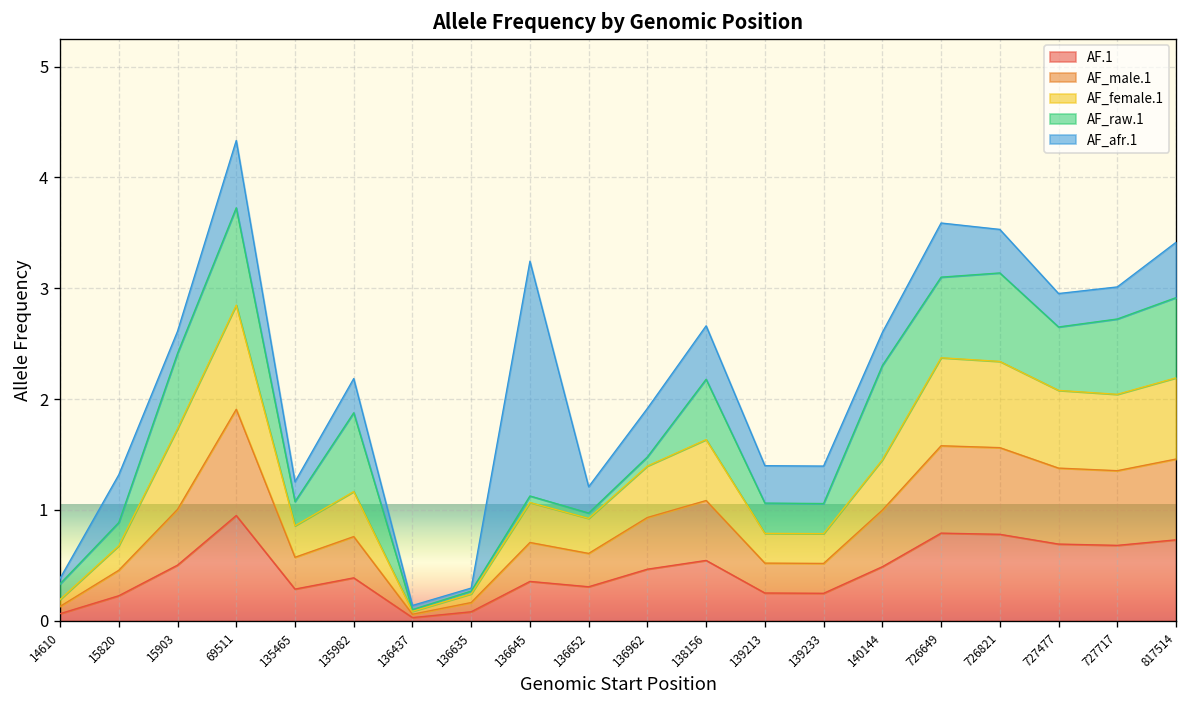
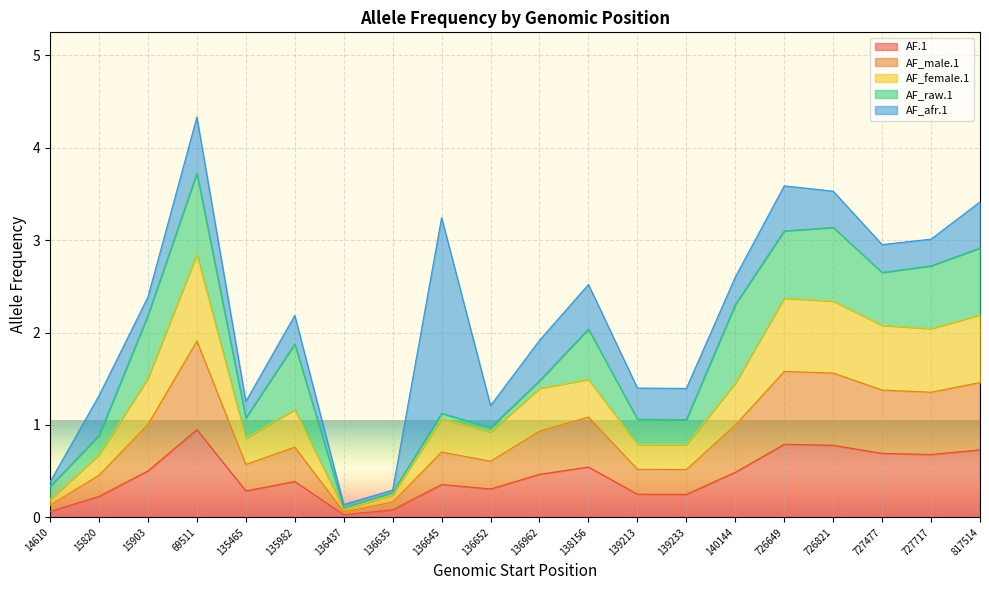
AF_female.1, 15903: 0.7 -> 0.5
AF_female.1, 138156: 0.5 -> 0.4
